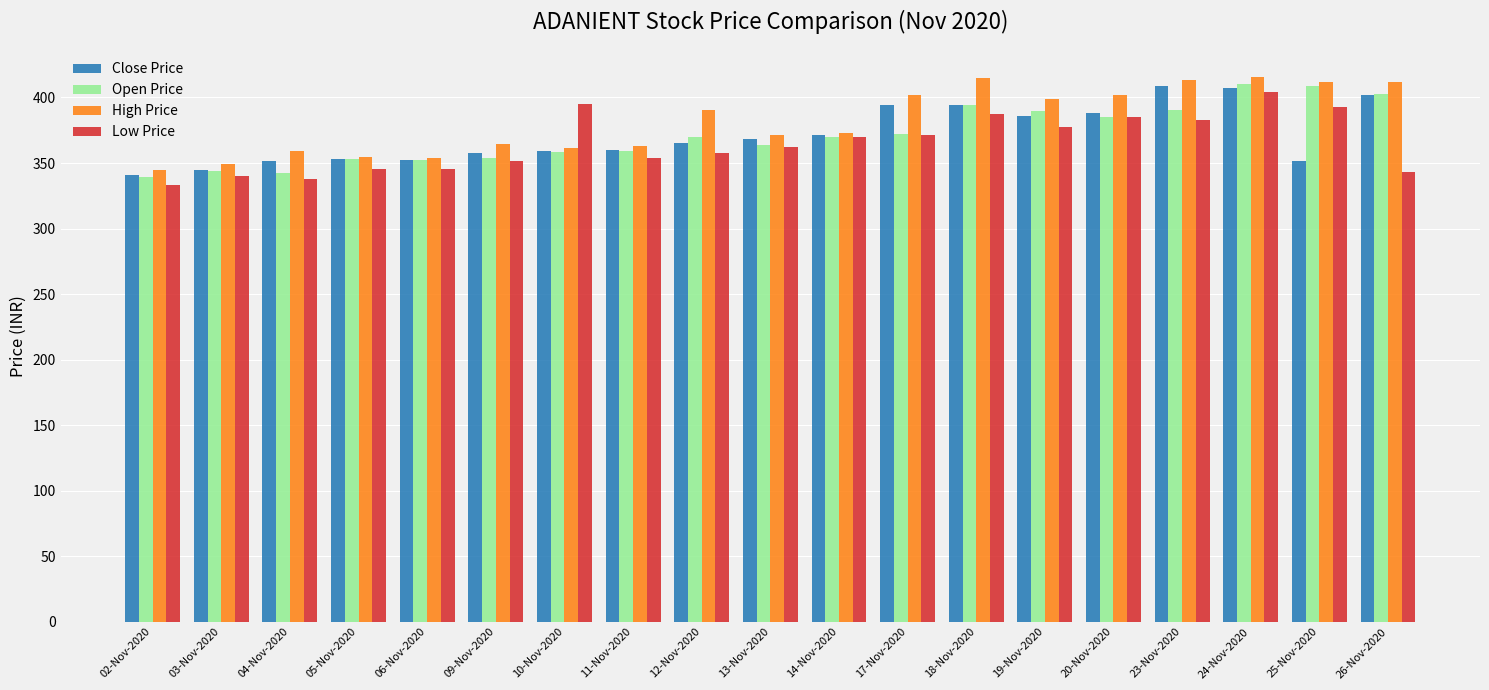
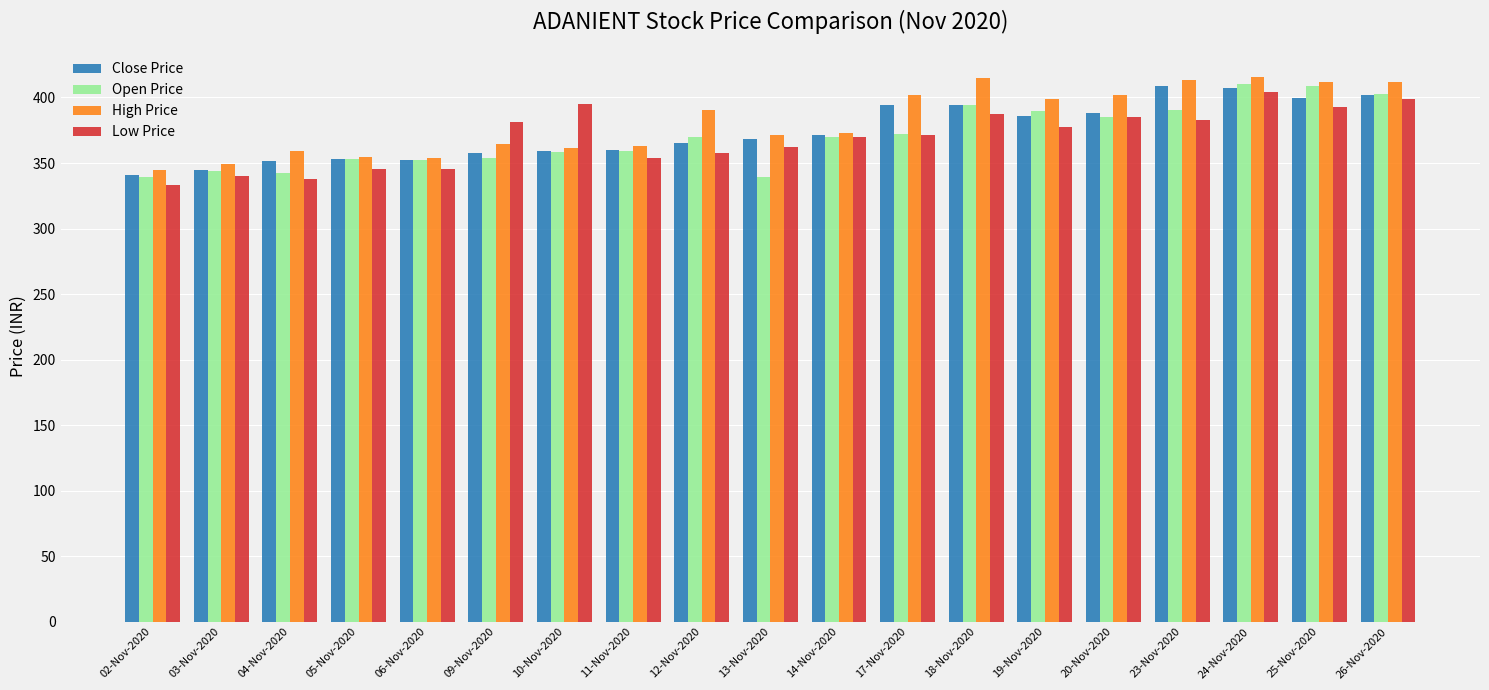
Low Price, 09-Nov-2020: 352 -> 381
Open Price, 13-Nov-2020: 364 -> 339
Close Price, 25-Nov-2020: 352 -> 399
Low Price, 26-Nov-2020: 343 -> 399
